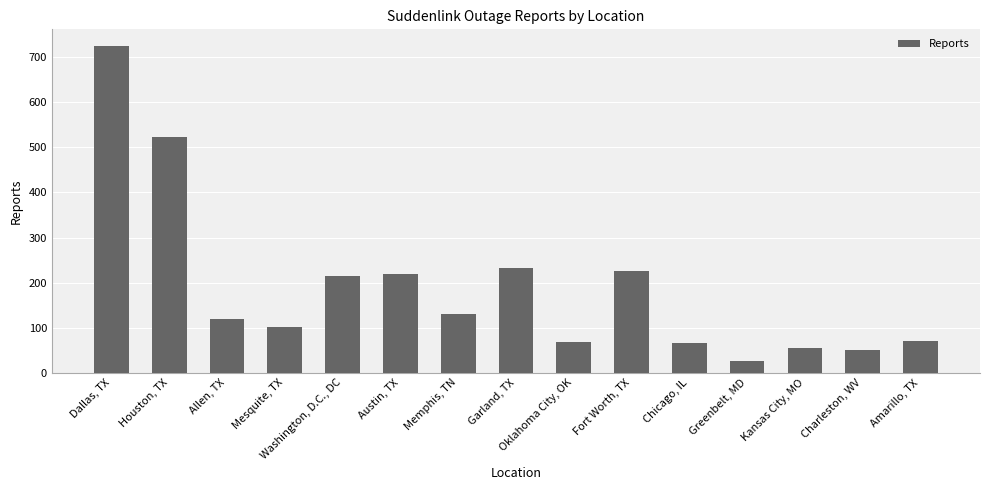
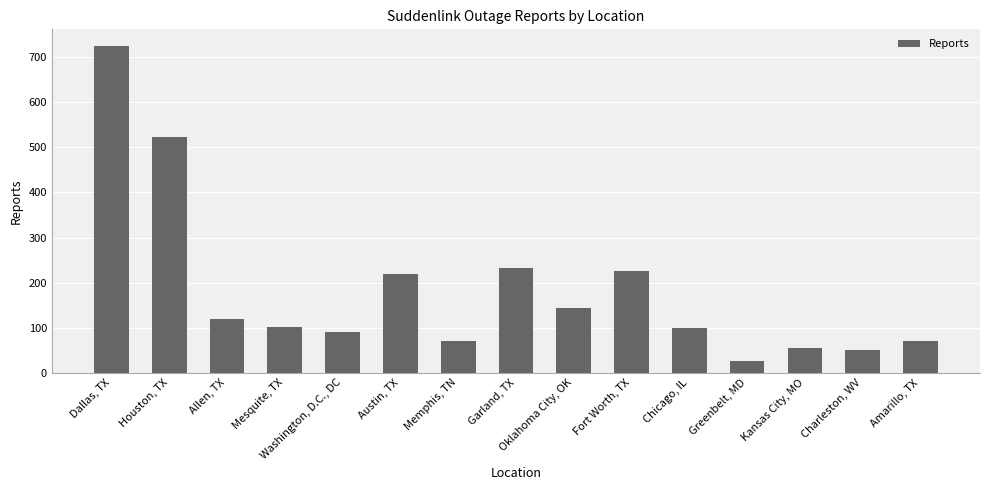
Washington, D.C., DC: 210 -> 90
Memphis, TN: 130 -> 70
Oklahoma City, OK: 70 -> 140
Chicago, IL: 70 -> 100
